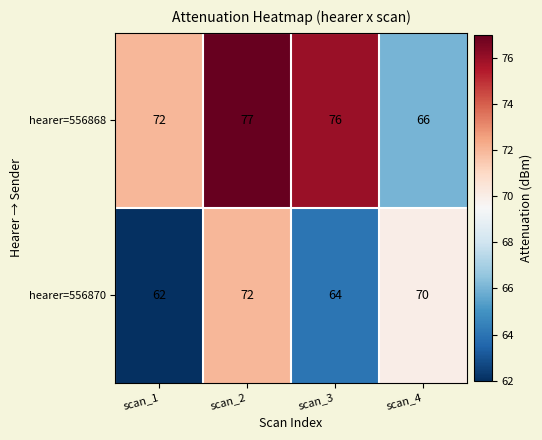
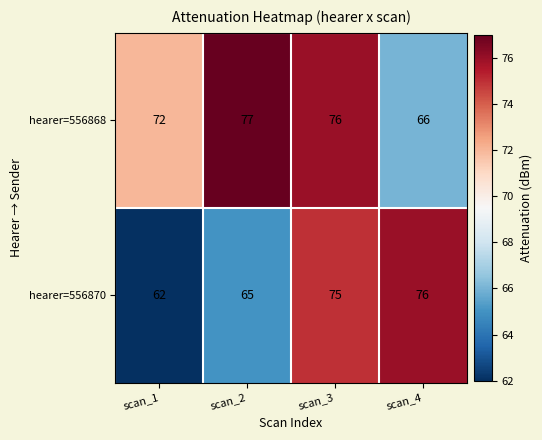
hearer=556870, scan_2: 72 -> 65
hearer=556870, scan_3: 64 -> 75
hearer=556870, scan_4: 70 -> 76
